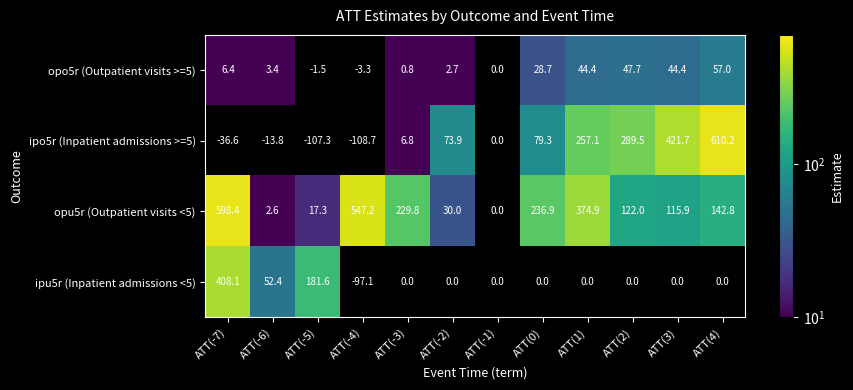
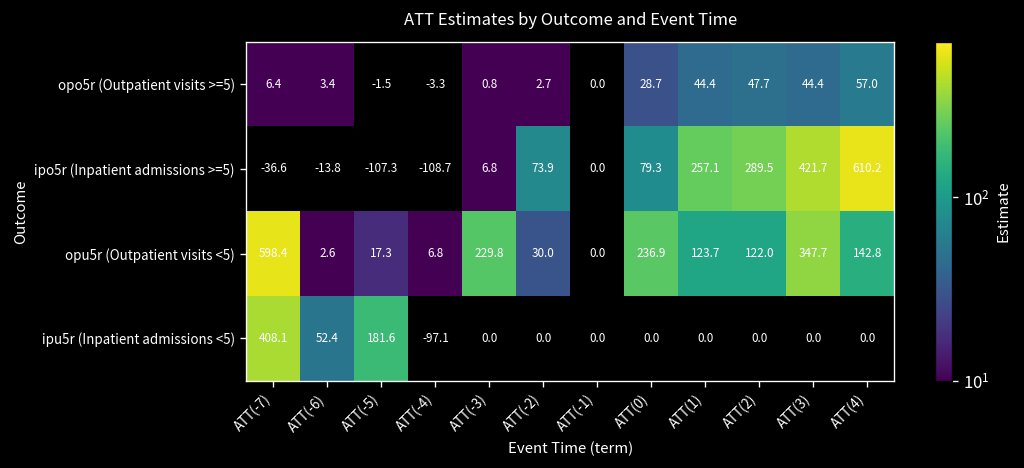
opu5r (Outpatient visits <5), ATT(-4): 547.2 -> 6.8
opu5r (Outpatient visits <5), ATT(1): 374.9 -> 123.7
opu5r (Outpatient visits <5), ATT(3): 115.9 -> 347.7
